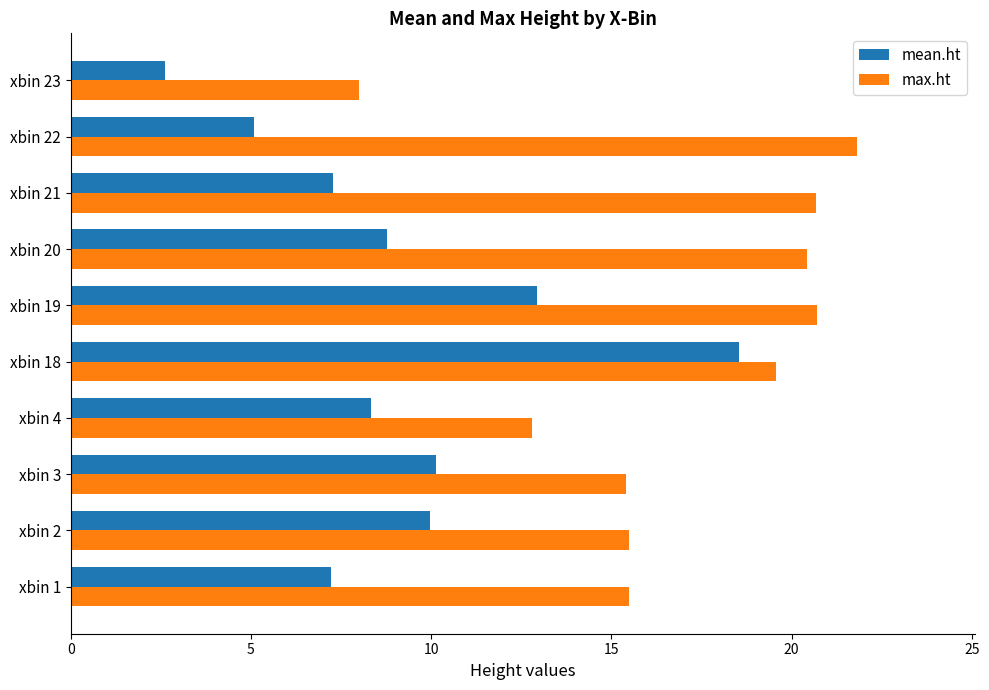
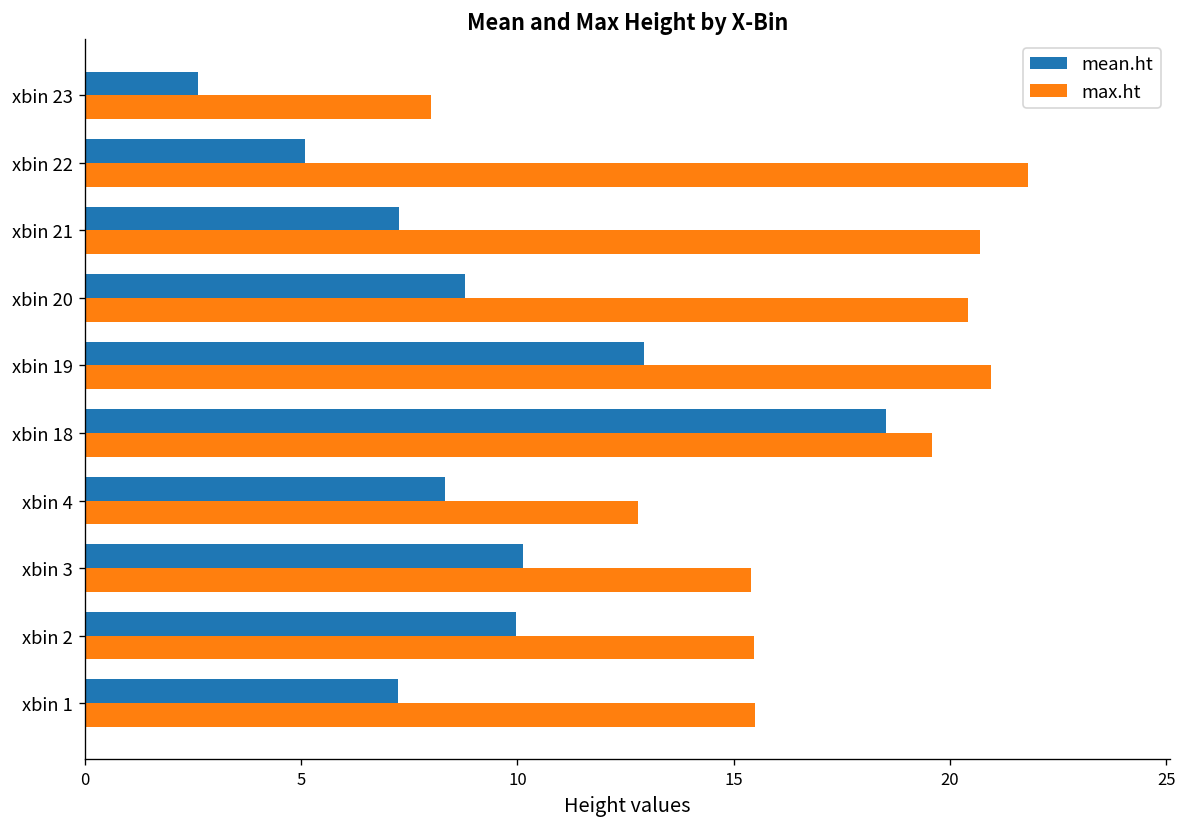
max.ht, xbin 19: 20.7 -> 21.0
